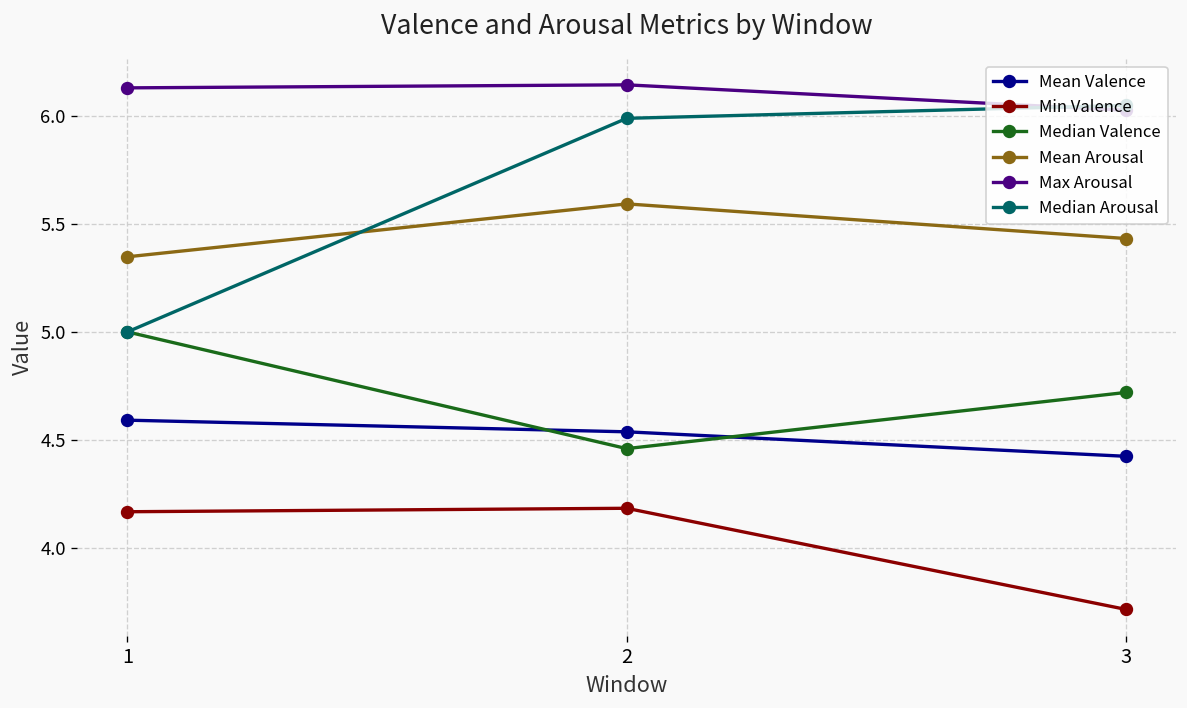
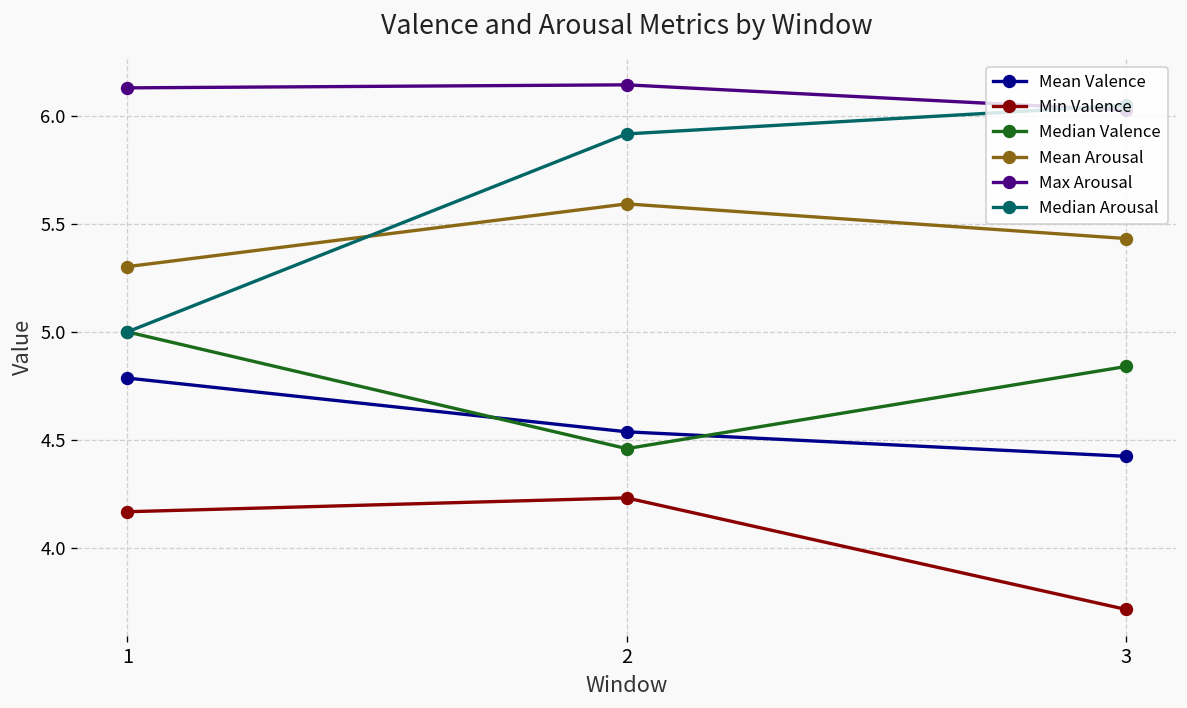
Mean Valence, 1: 4.59 -> 4.79
Mean Arousal, 1: 5.35 -> 5.30
Min Valence, 2: 4.18 -> 4.23
Median Arousal, 2: 5.99 -> 5.92
Median Valence, 3: 4.72 -> 4.84
